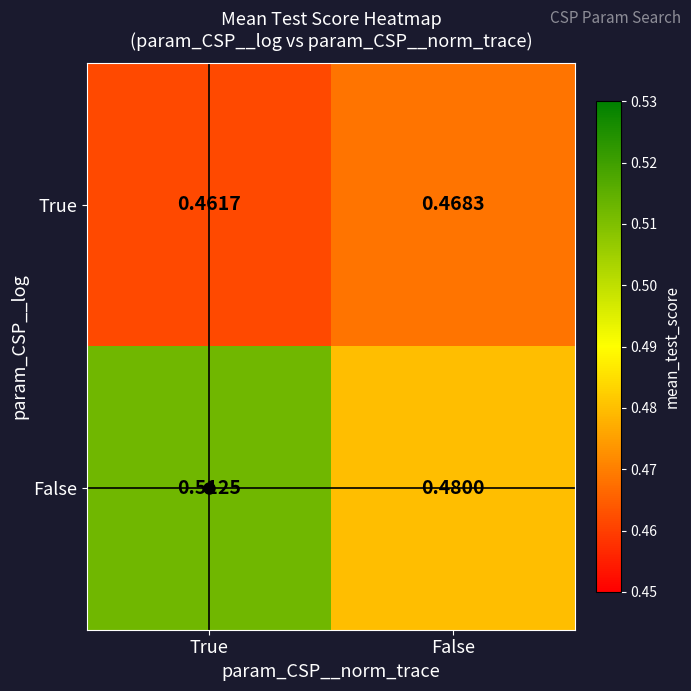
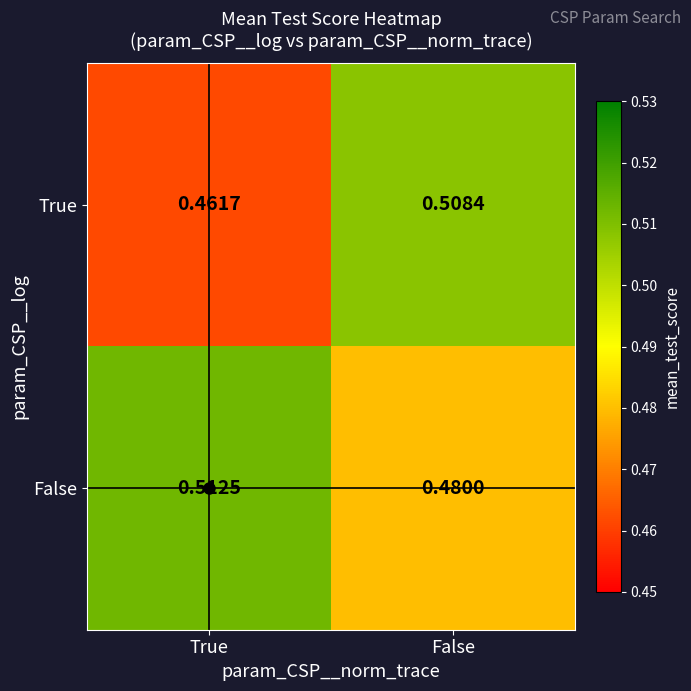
True, False: 0.4683 -> 0.5084
